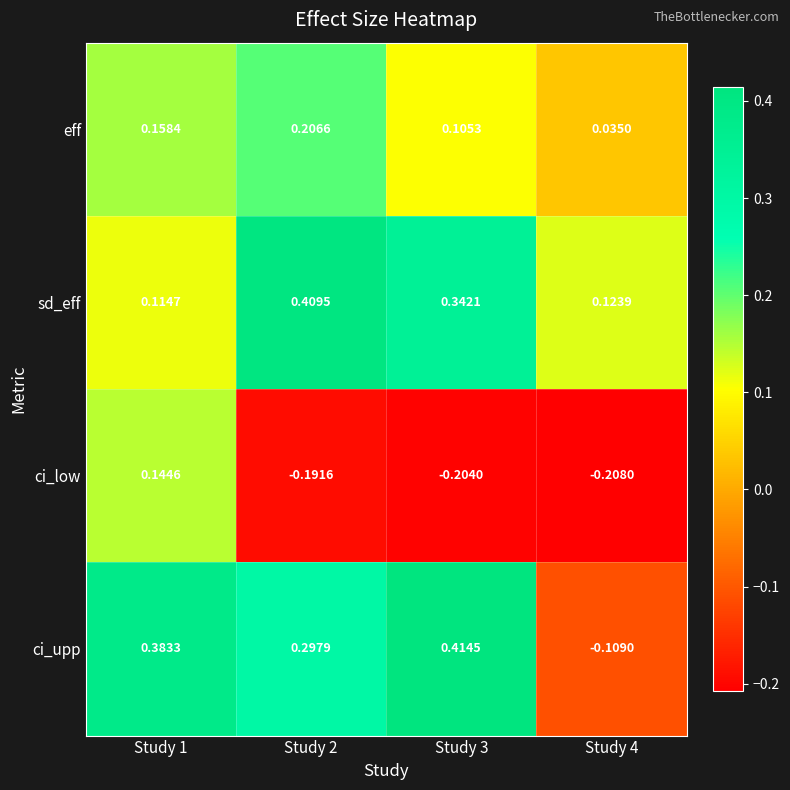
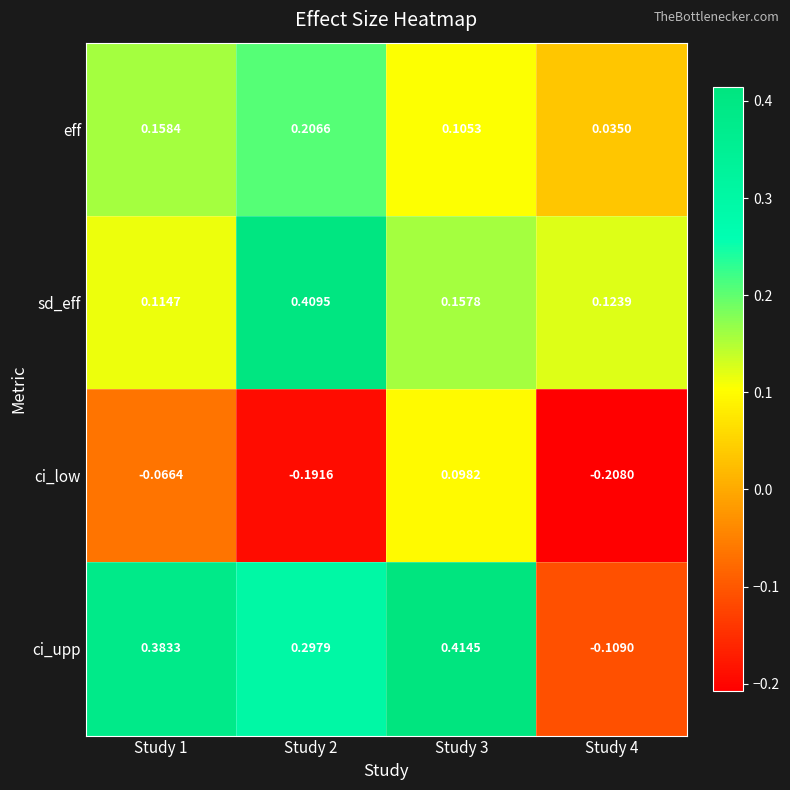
sd_eff, Study 3: 0.3421 -> 0.1578
ci_low, Study 1: 0.1446 -> -0.0664
ci_low, Study 3: -0.2040 -> 0.0982
